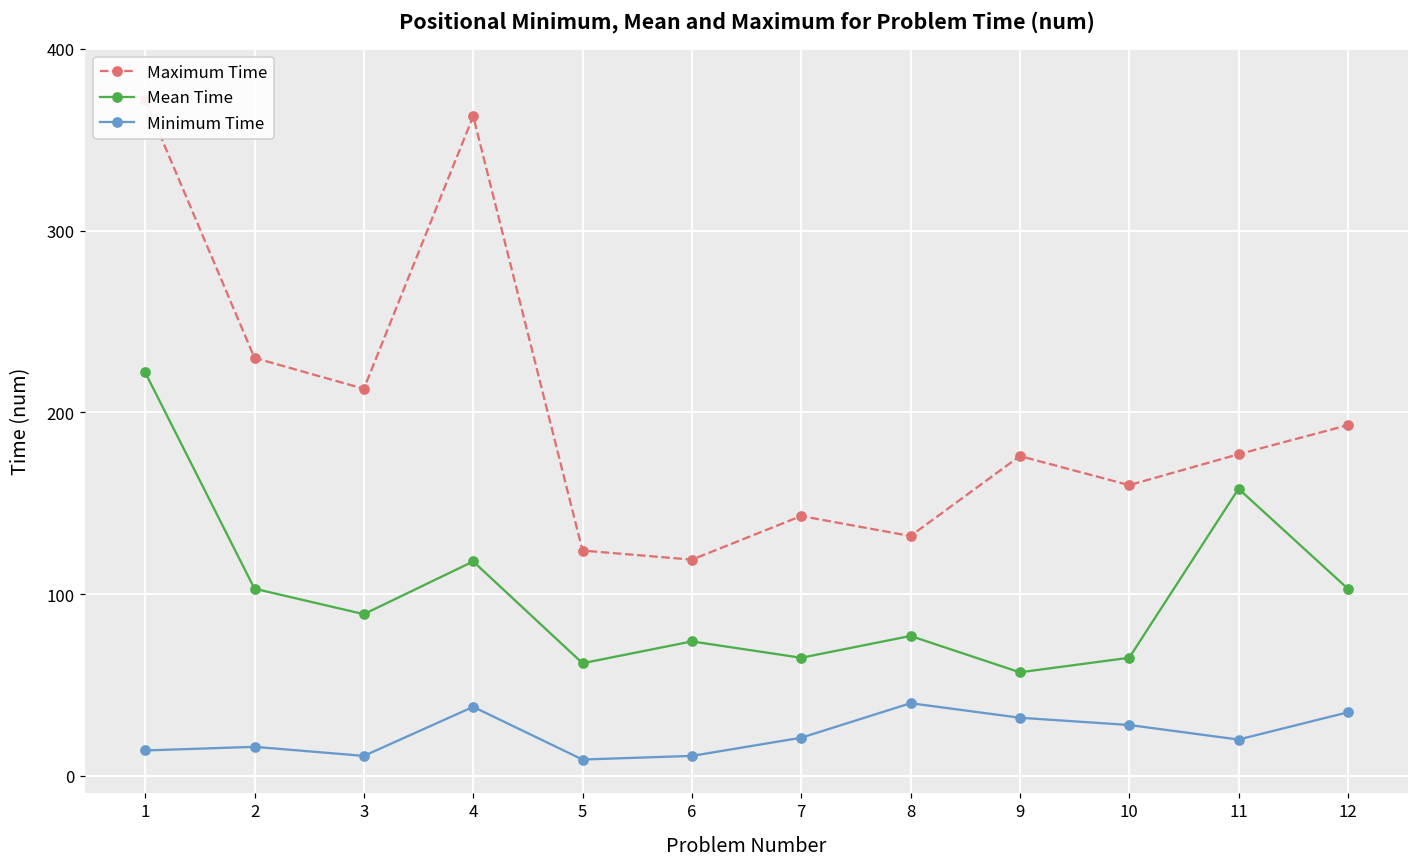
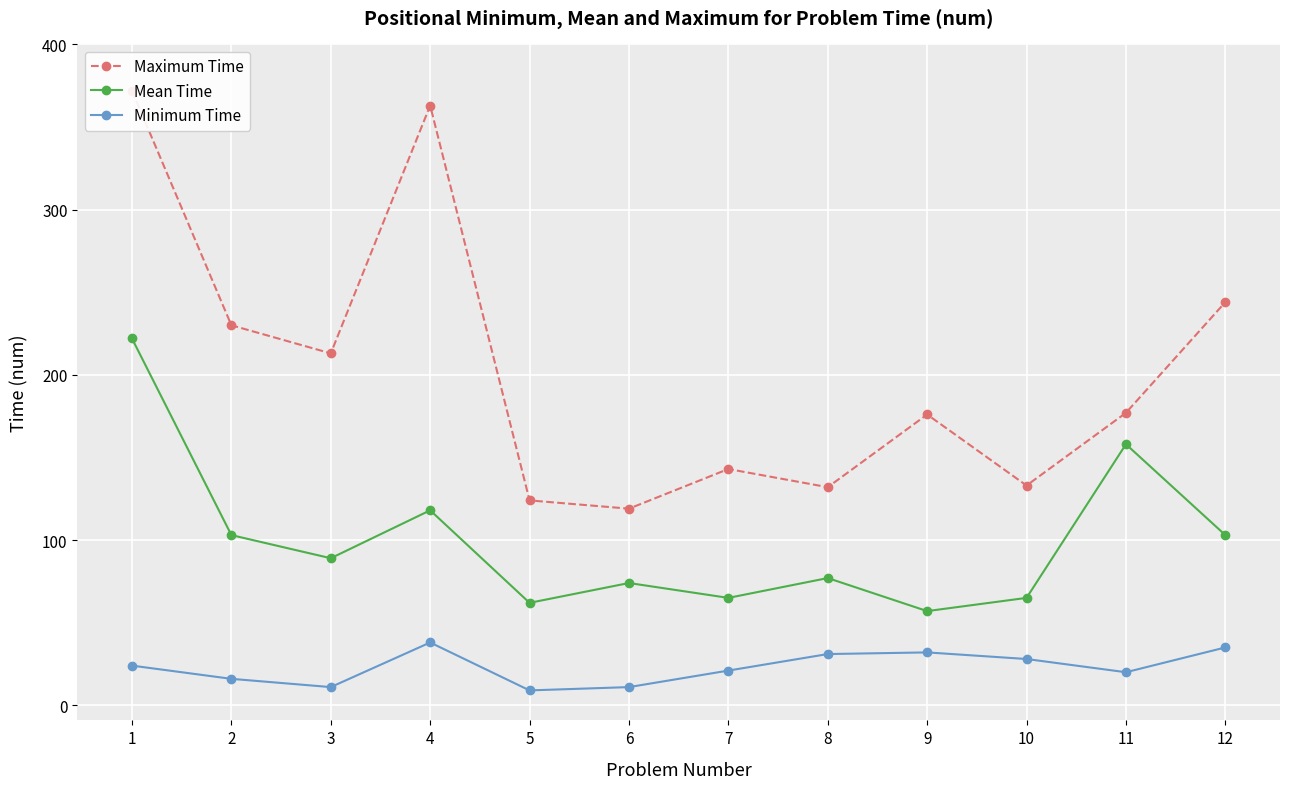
Minimum Time, 1: 14 -> 24
Minimum Time, 8: 40 -> 31
Maximum Time, 10: 160 -> 133
Maximum Time, 12: 193 -> 244
